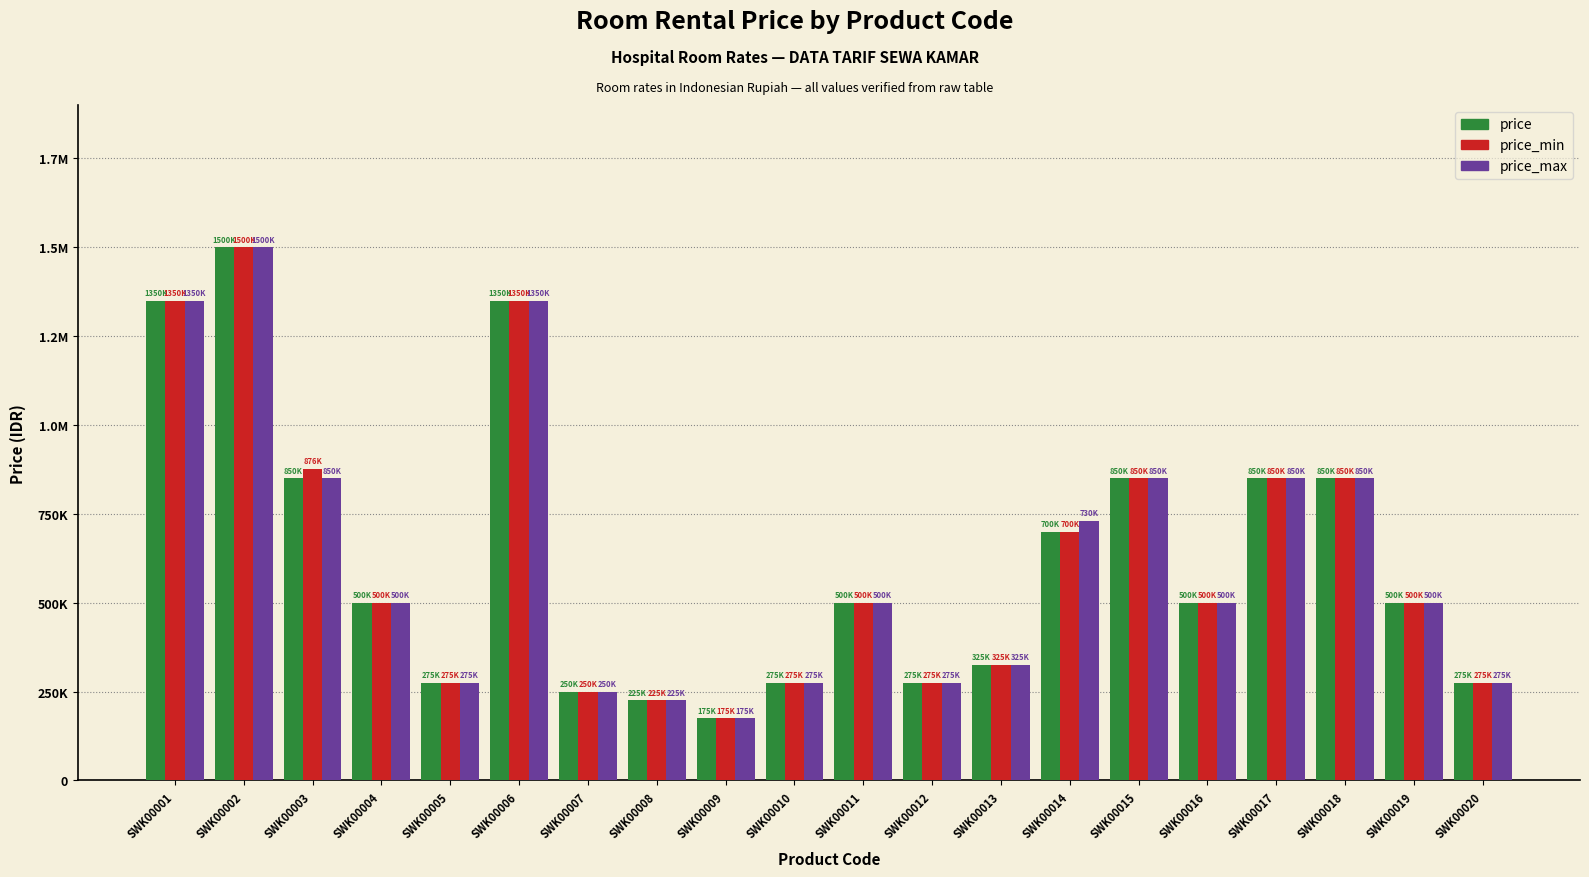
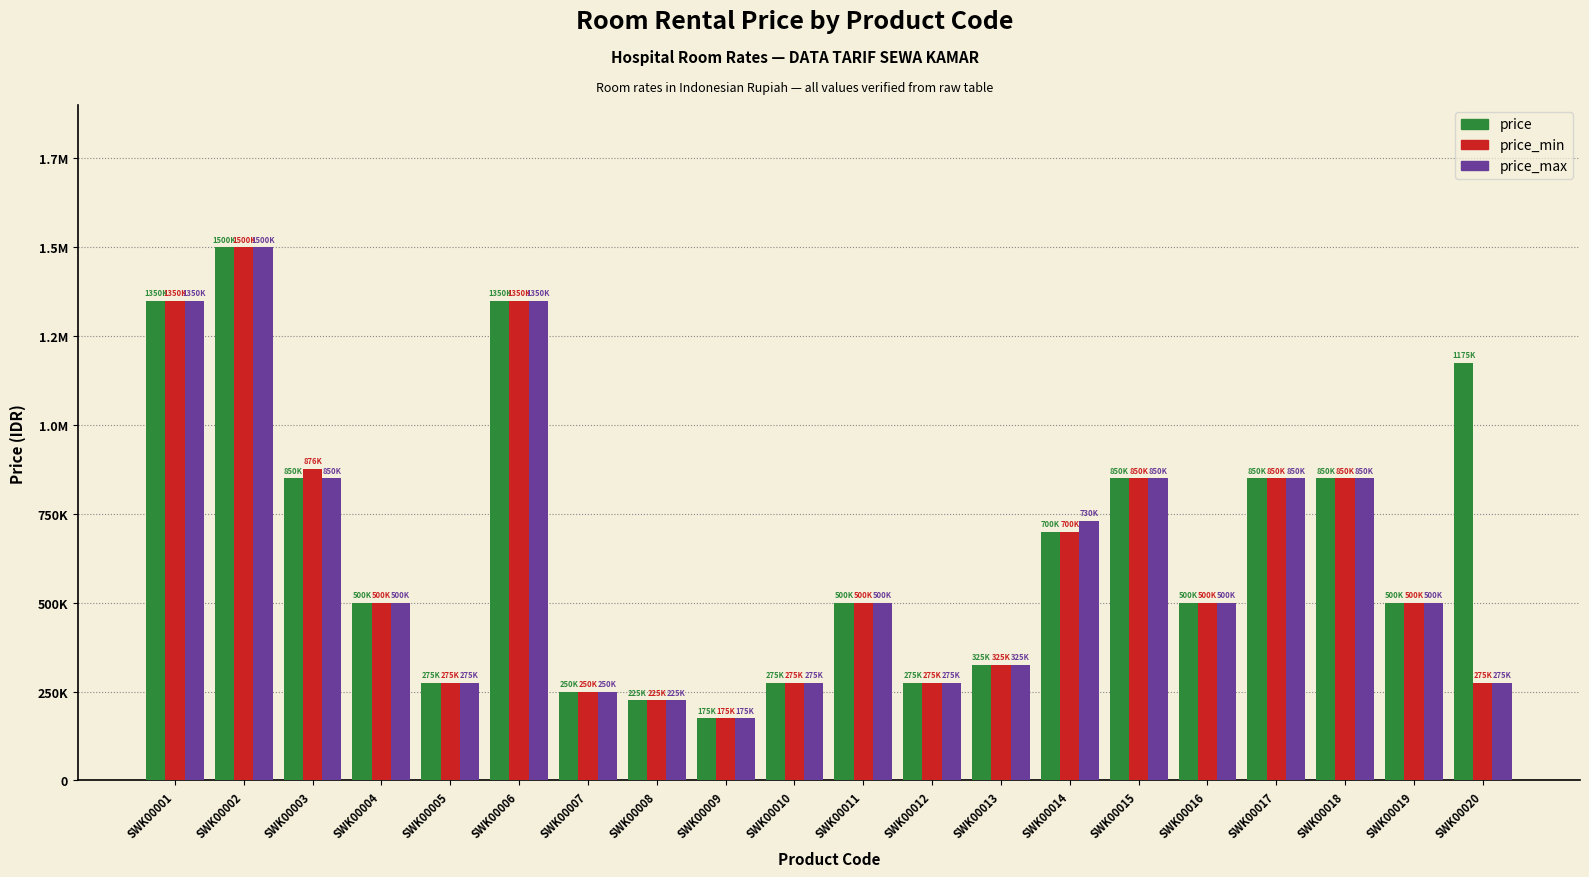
price, SWK00020: 275K -> 1175K
